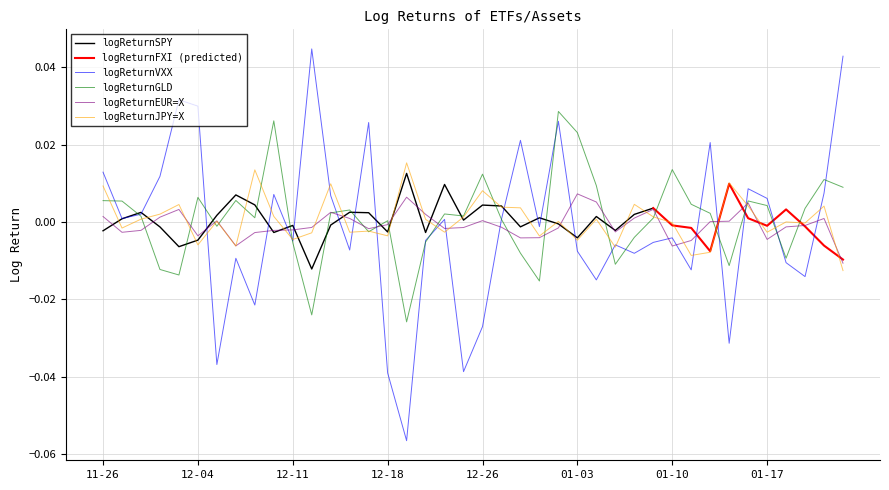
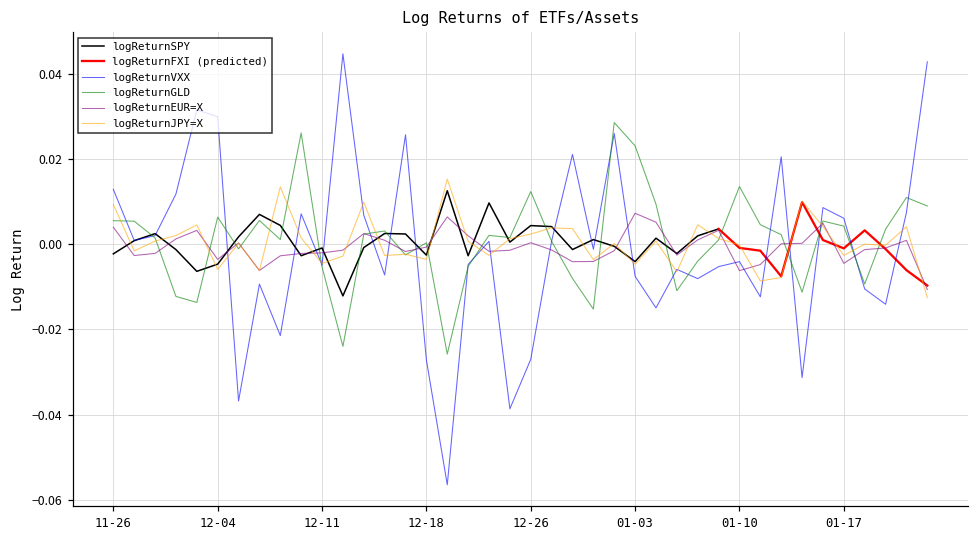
logReturnEUR=X, 11-26: 0.001 -> 0.004
logReturnVXX, 12-18: -0.039 -> -0.027
logReturnJPY=X, 12-26: 0.008 -> 0.002
